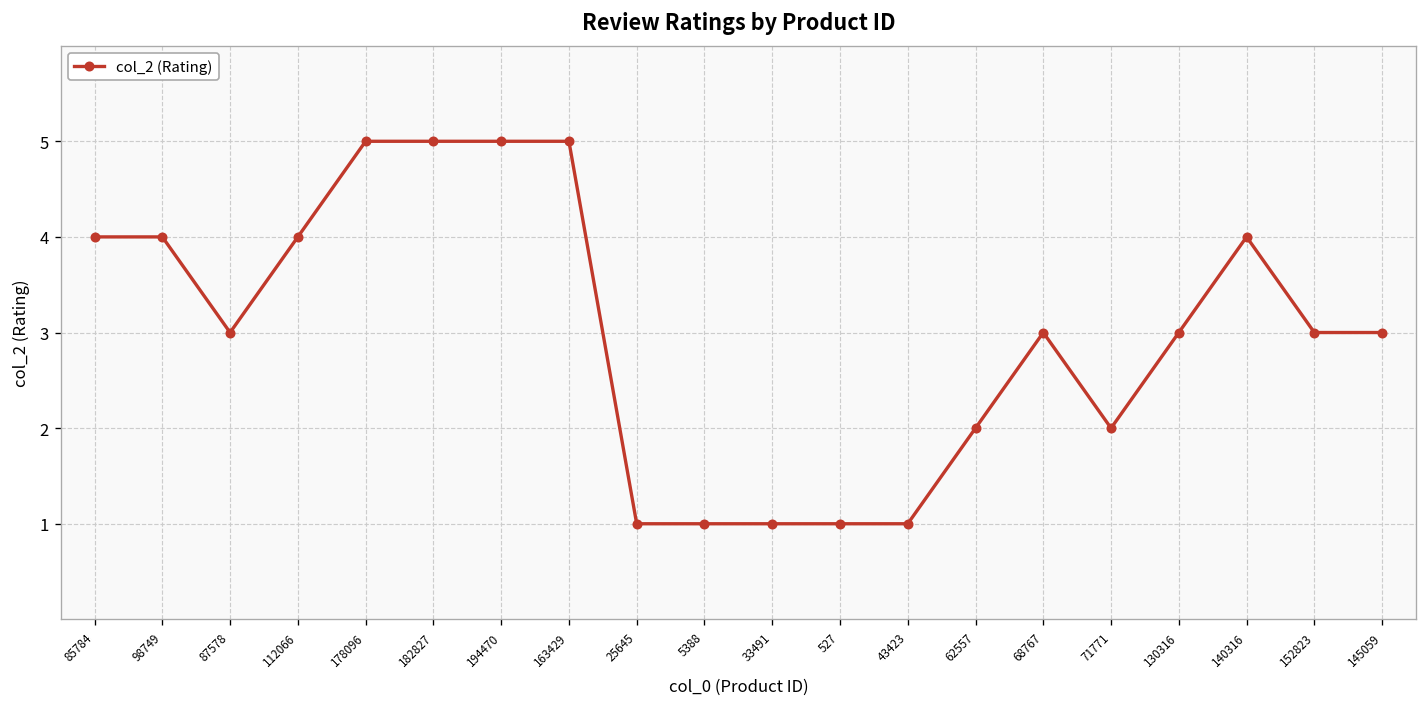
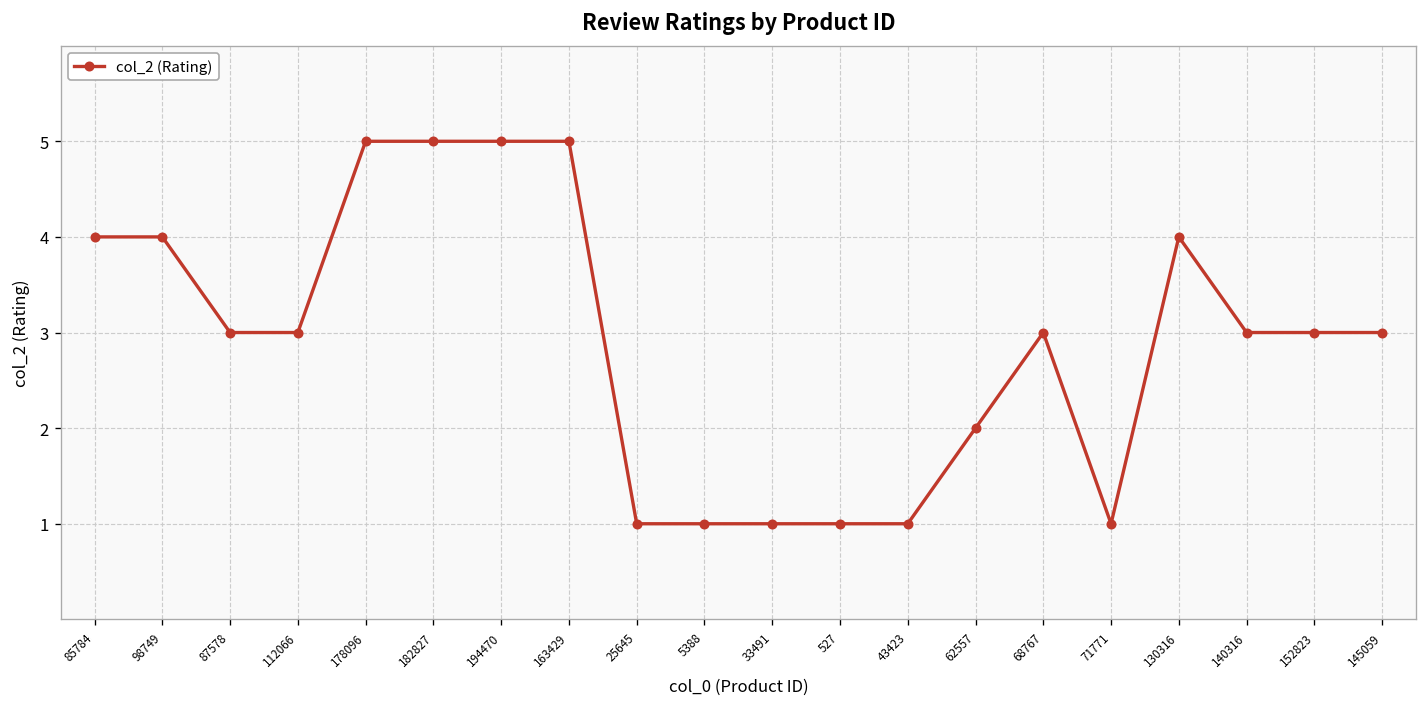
112066: 4 -> 3
71771: 2 -> 1
130316: 3 -> 4
140316: 4 -> 3
